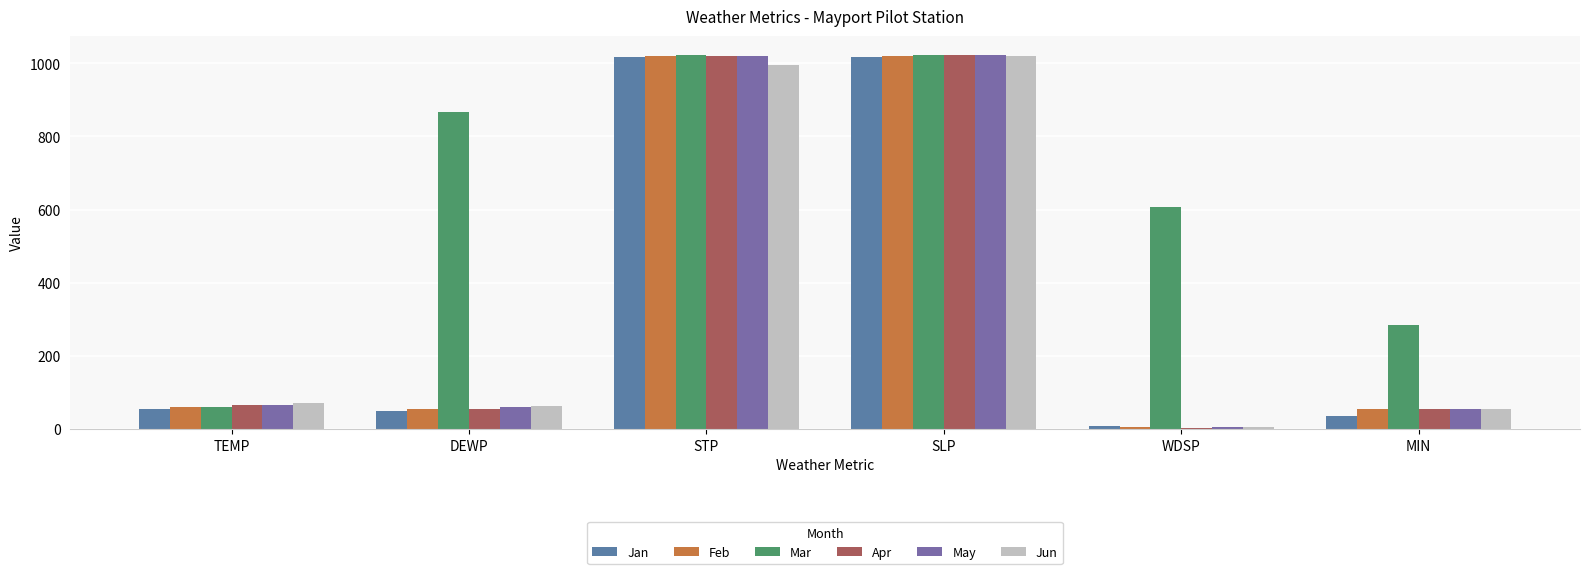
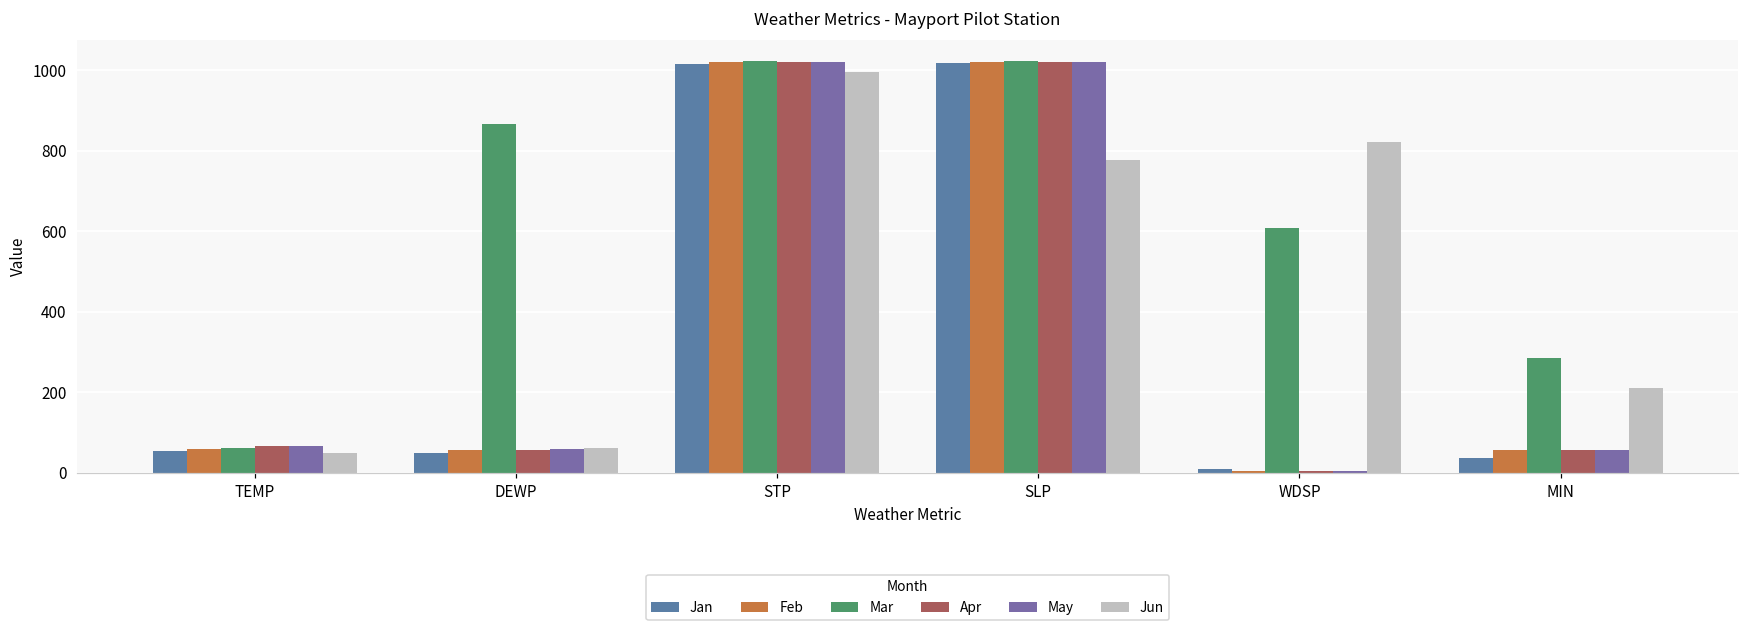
Jun, TEMP: 70 -> 50
Jun, SLP: 1020 -> 780
Jun, WDSP: 10 -> 820
Jun, MIN: 60 -> 210
